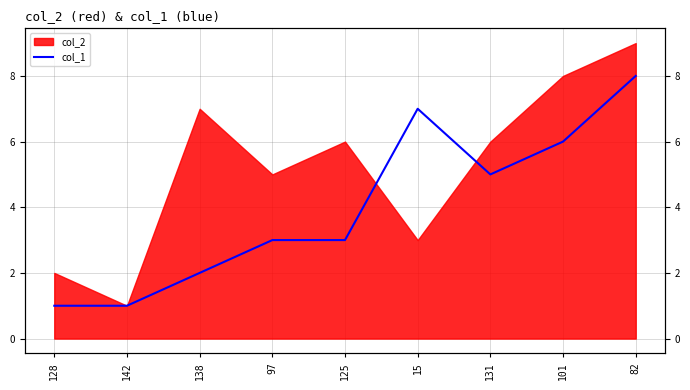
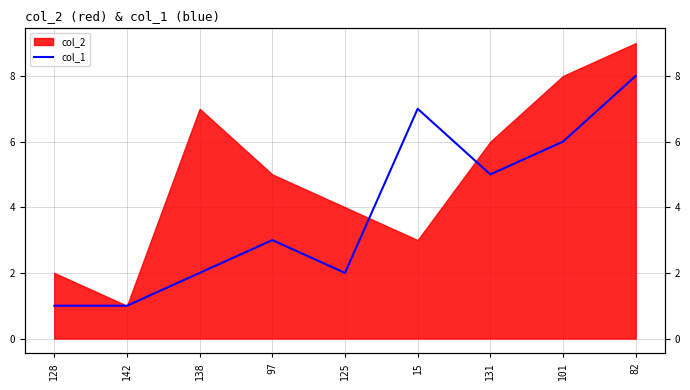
col_1, 125: 3 -> 2
col_2, 125: 6 -> 4
